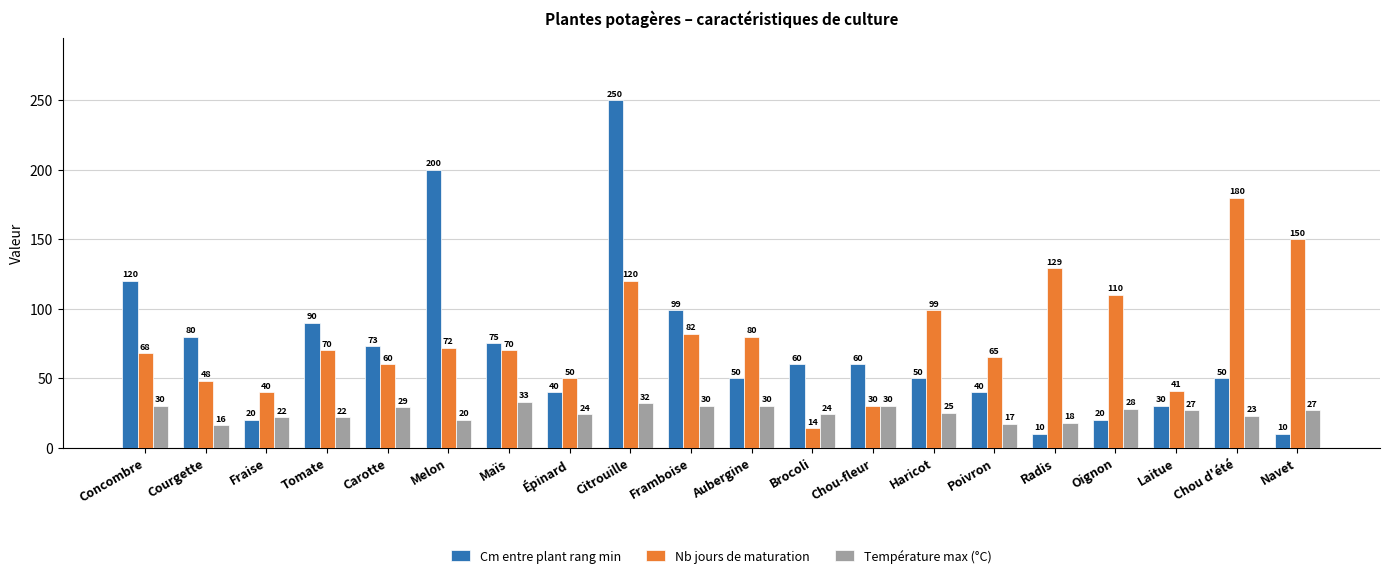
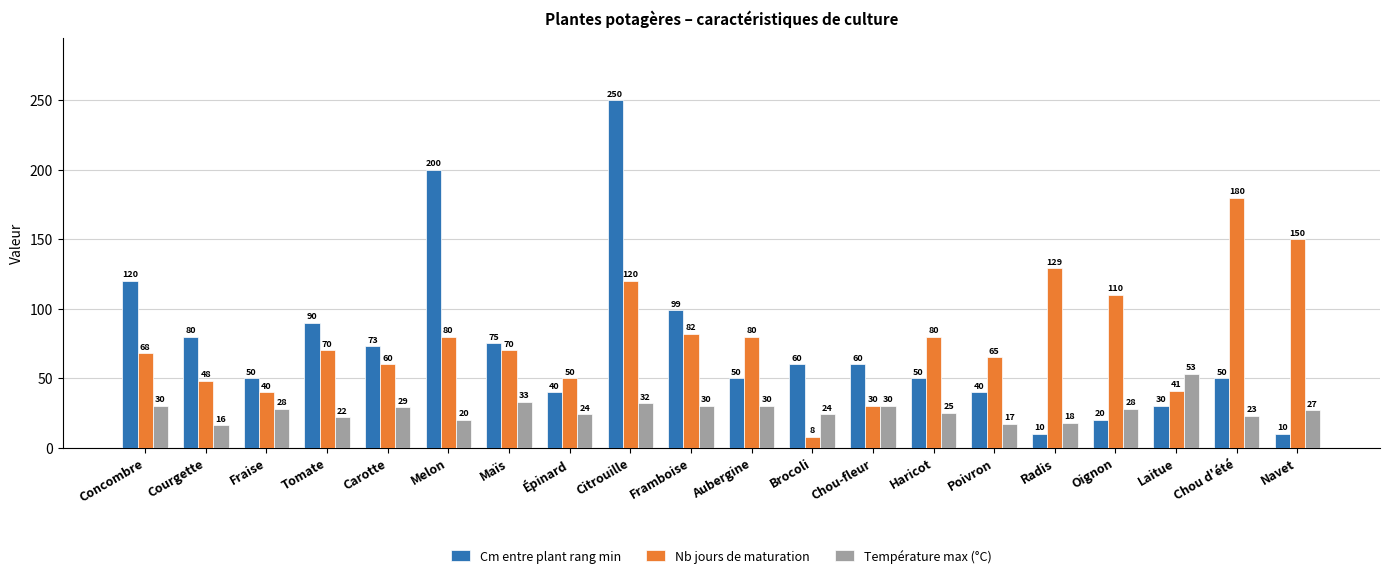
Cm entre plant rang min, Fraise: 20 -> 50
Température max (°C), Fraise: 22 -> 28
Nb jours de maturation, Melon: 72 -> 80
Nb jours de maturation, Brocoli: 14 -> 8
Nb jours de maturation, Haricot: 99 -> 80
Température max (°C), Laitue: 27 -> 53
